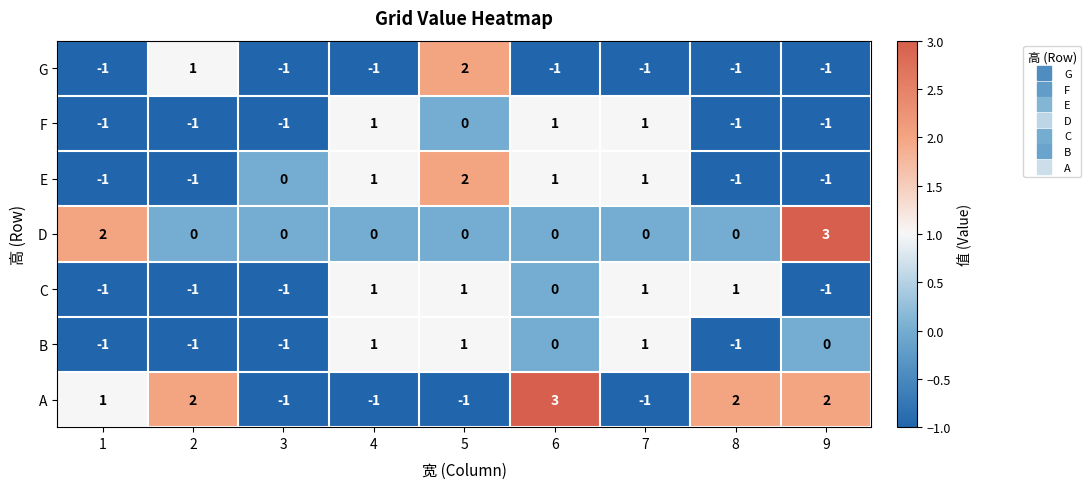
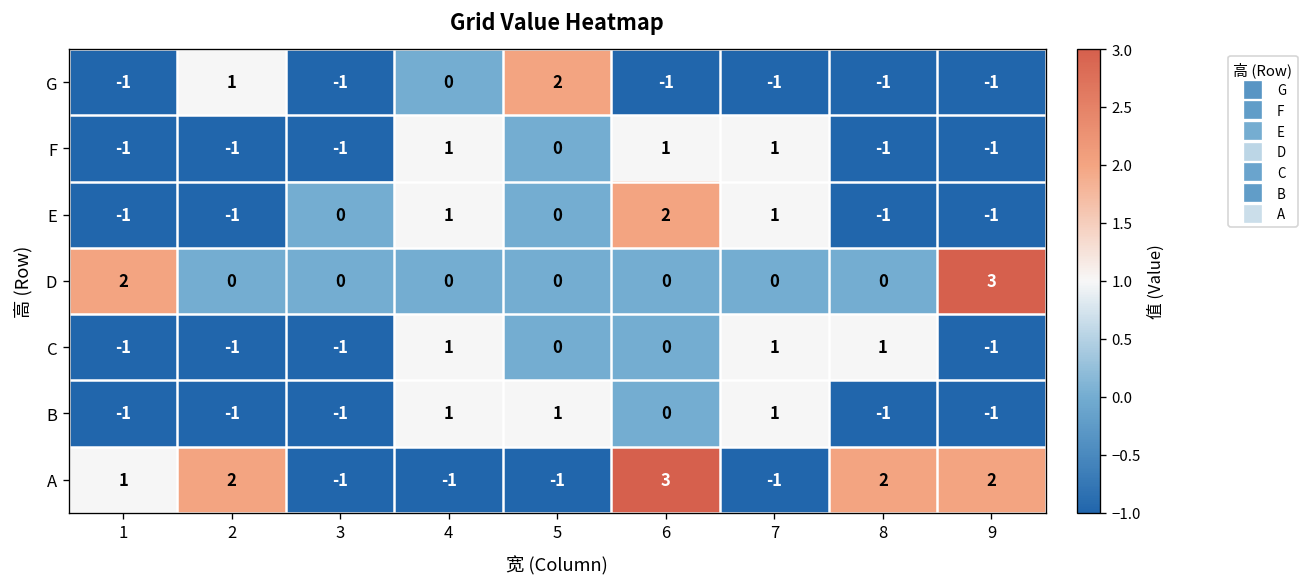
G, 4: -1 -> 0
E, 5: 2 -> 0
E, 6: 1 -> 2
C, 5: 1 -> 0
B, 9: 0 -> -1
